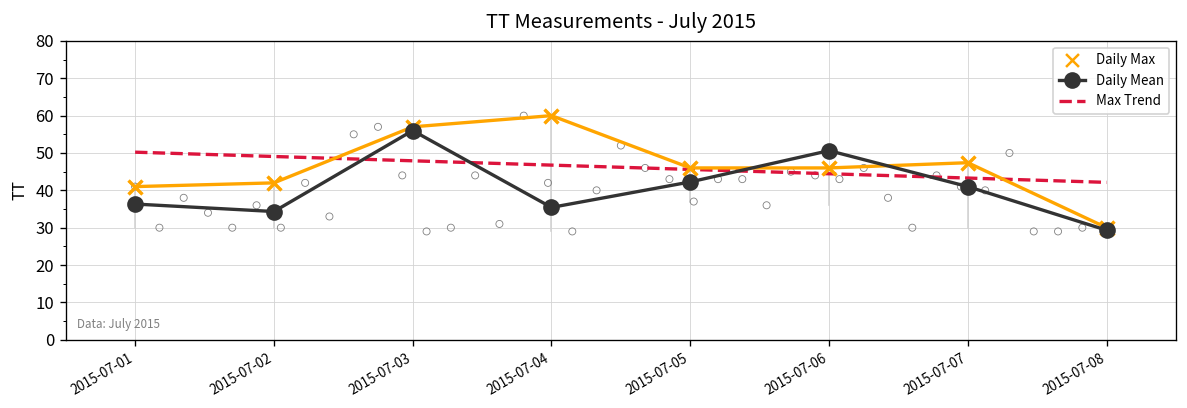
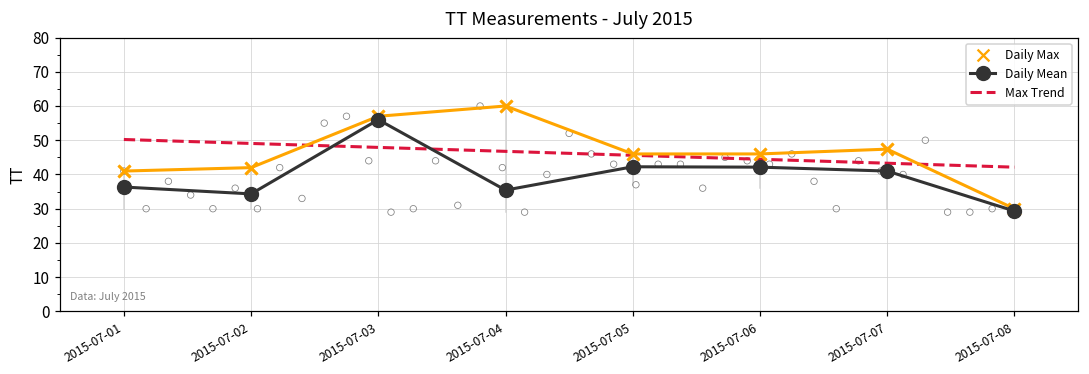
Daily Mean, 2015-07-06: 51 -> 42
